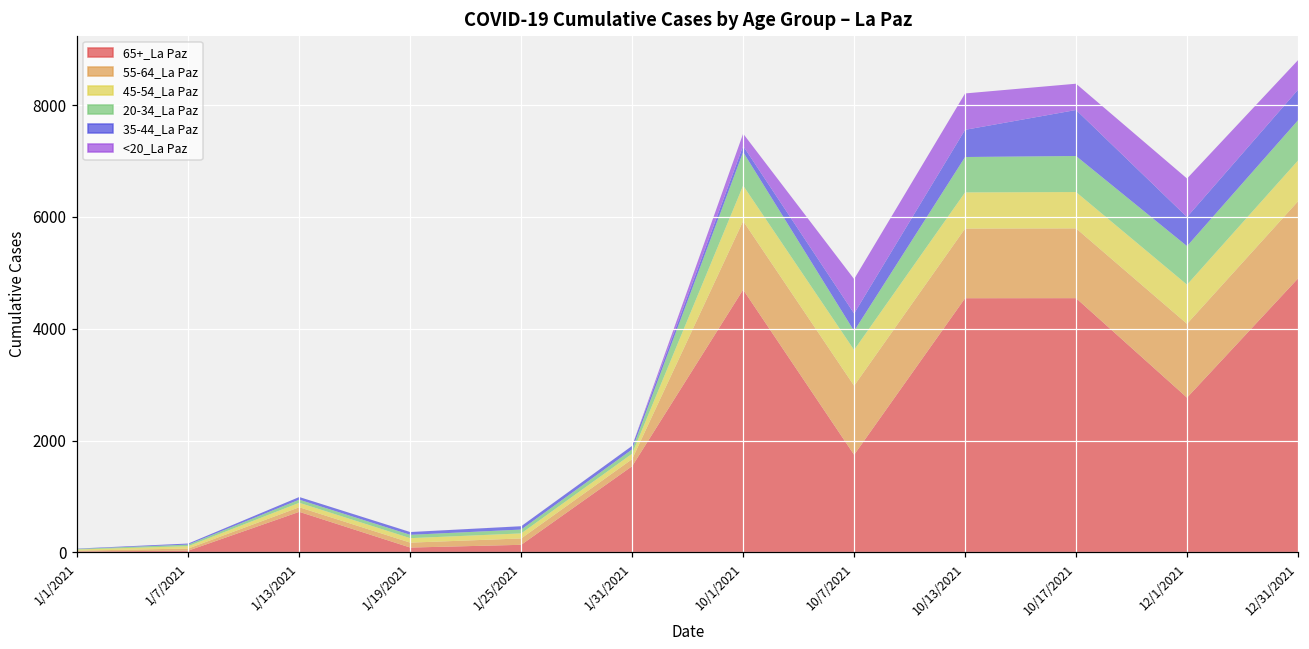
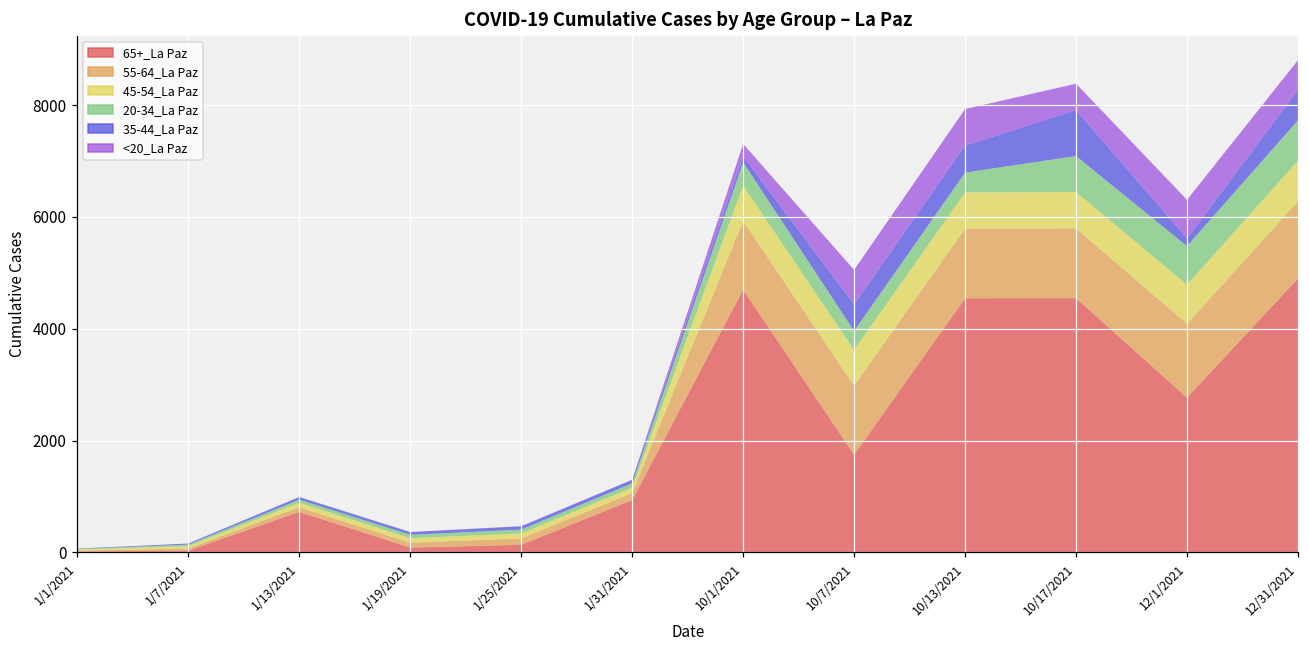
65+_La Paz, 1/31/2021: 1500 -> 900
20-34_La Paz, 10/1/2021: 600 -> 400
35-44_La Paz, 10/7/2021: 300 -> 500
20-34_La Paz, 10/13/2021: 600 -> 400
35-44_La Paz, 12/1/2021: 500 -> 100
